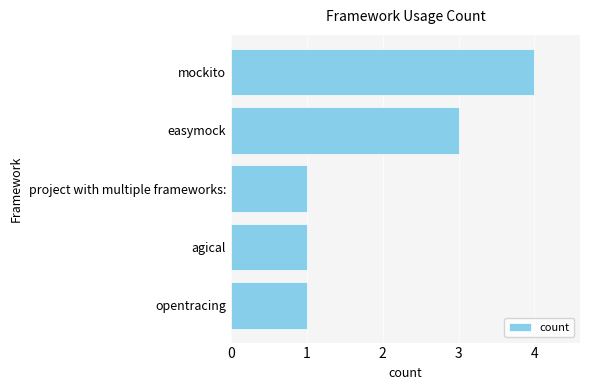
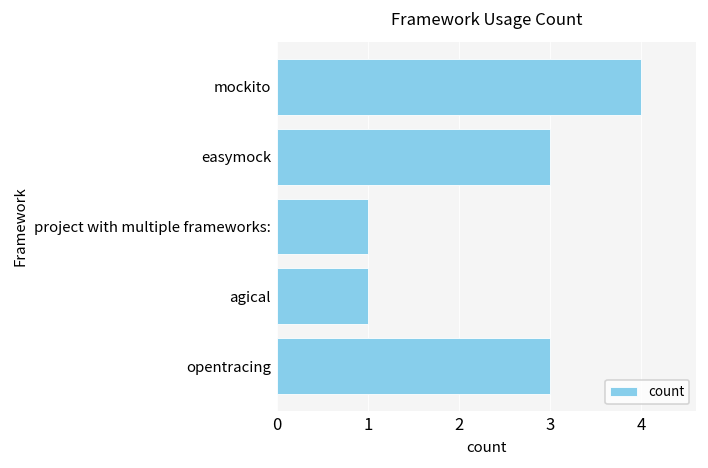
opentracing: 1 -> 3
